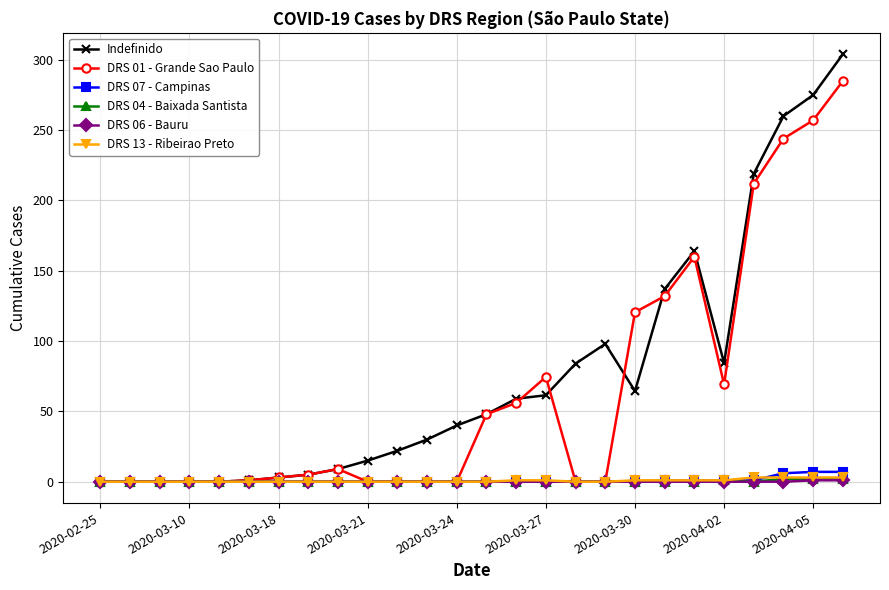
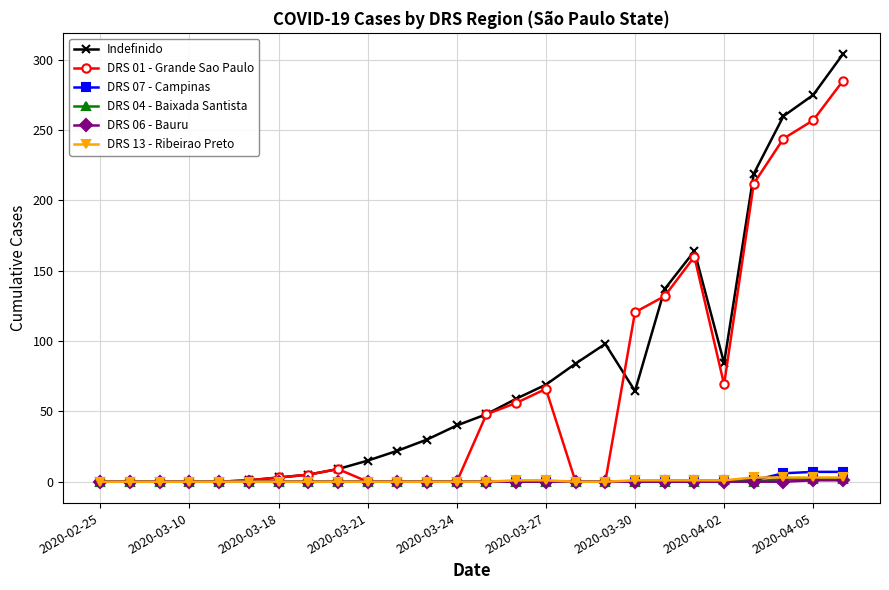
Indefinido, 2020-03-27: 62 -> 69
DRS 01 - Grande Sao Paulo, 2020-03-27: 75 -> 66
